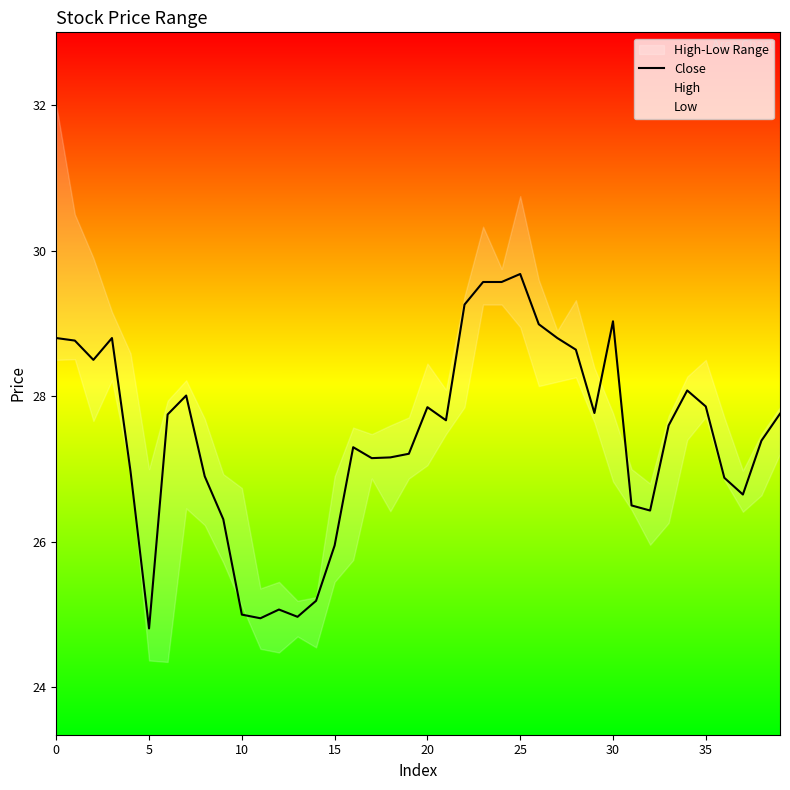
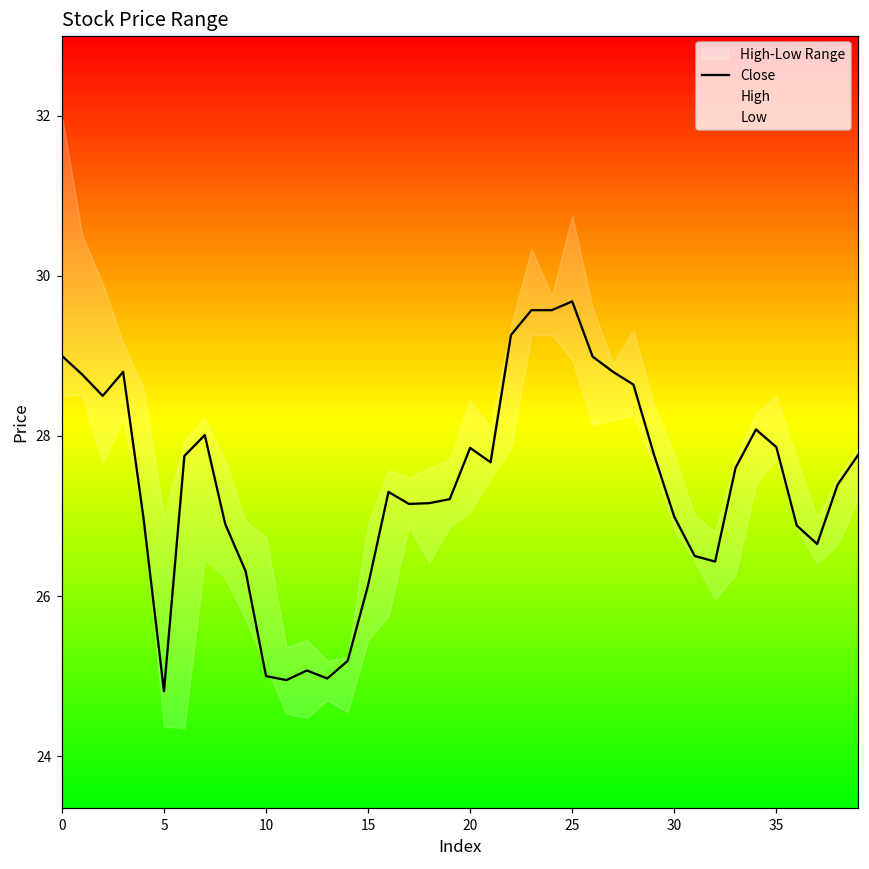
Close, 0: 28.8 -> 29.0
Close, 15: 26.0 -> 26.1
Close, 30: 29.0 -> 27.0
